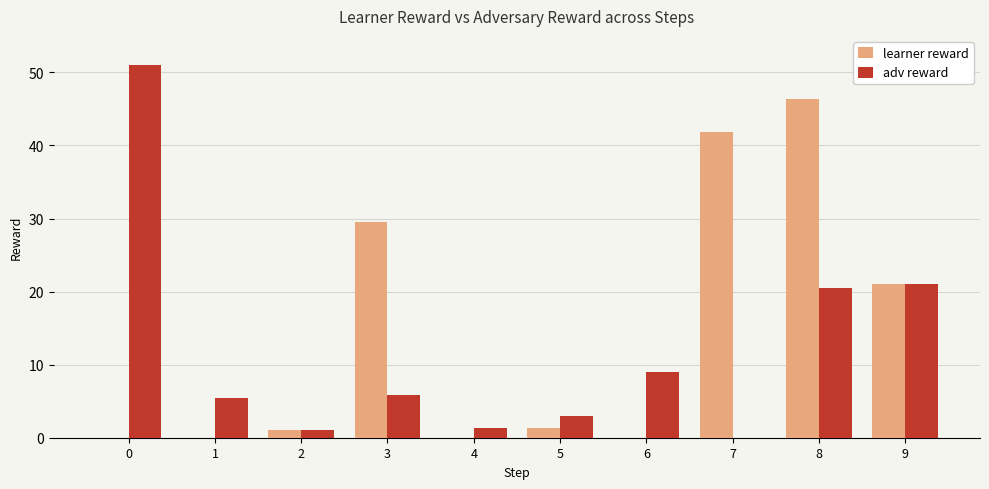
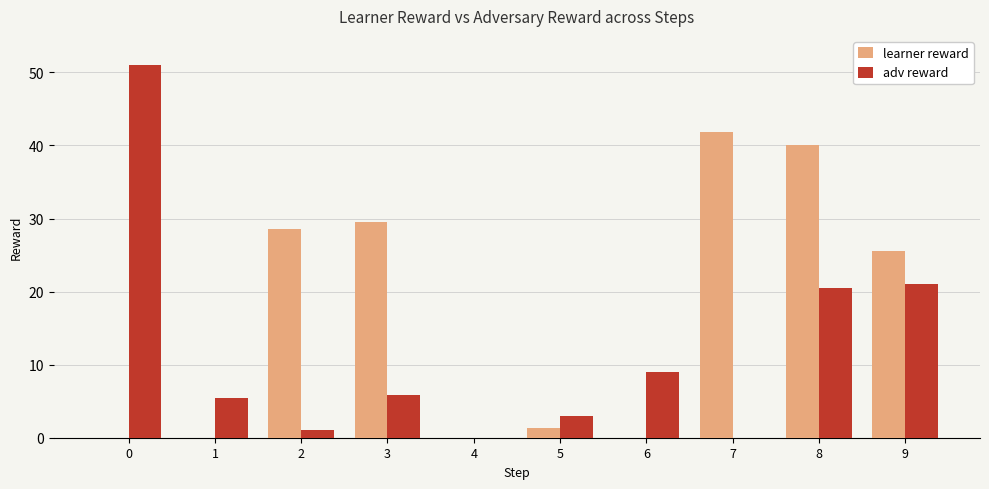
learner reward, 2: 1 -> 29
adv reward, 4: 1 -> 0
learner reward, 8: 46 -> 40
learner reward, 9: 21 -> 26
